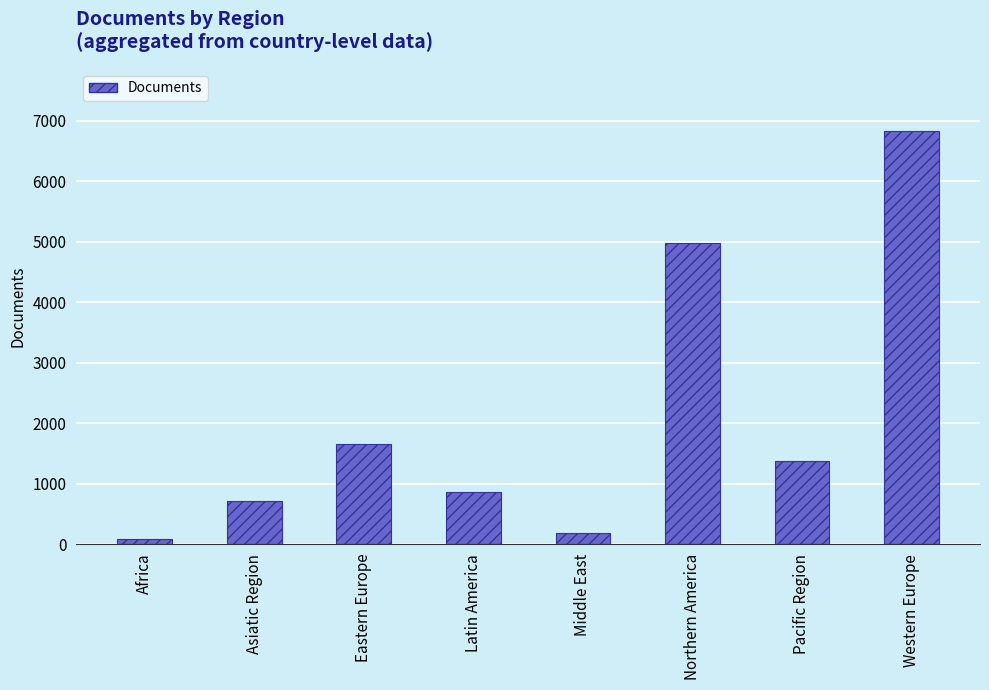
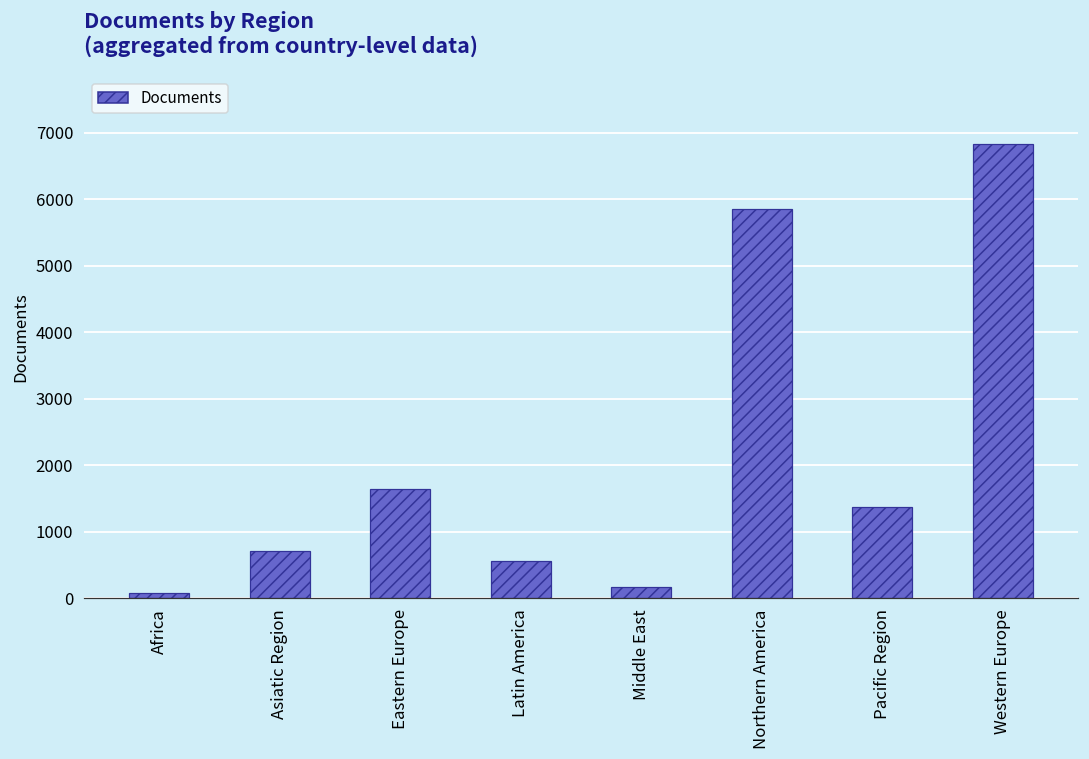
Latin America: 900 -> 600
Northern America: 5000 -> 5900
